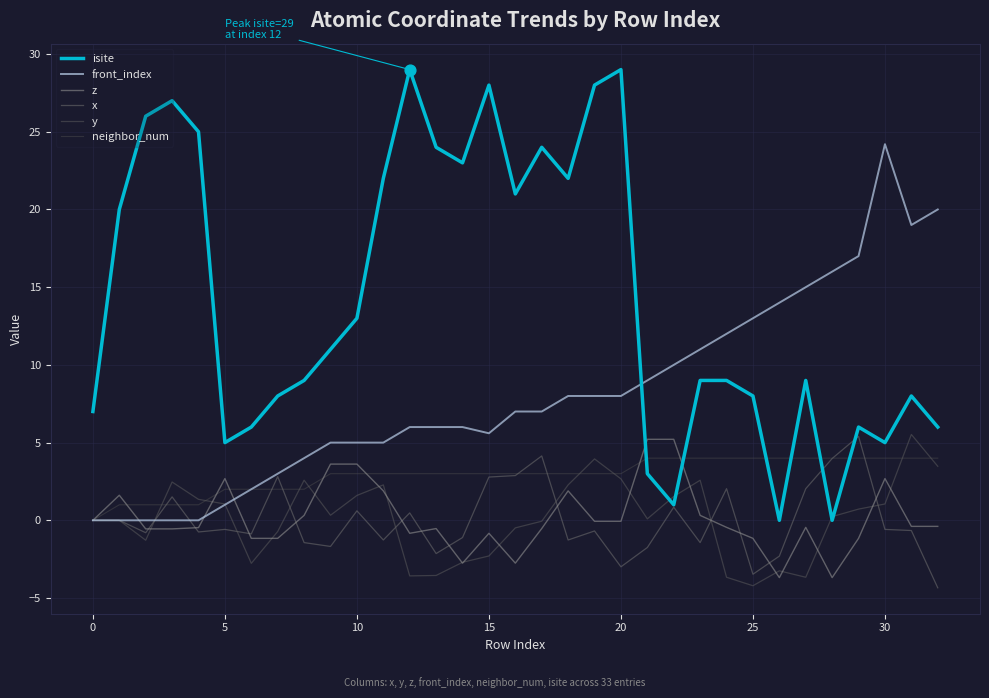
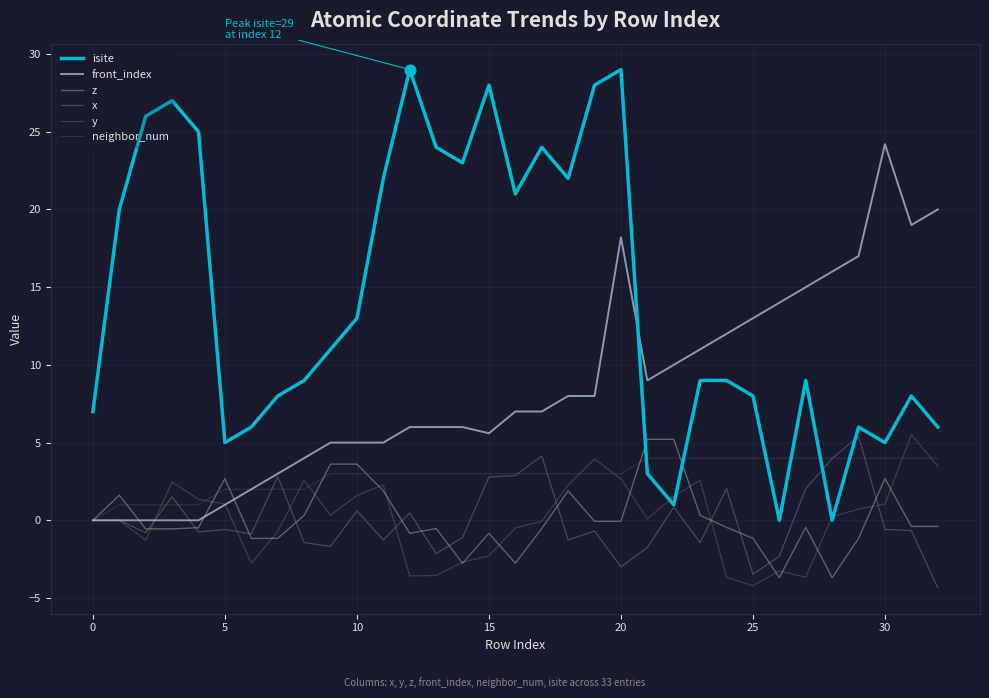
front_index, 20: 8.0 -> 18.2
